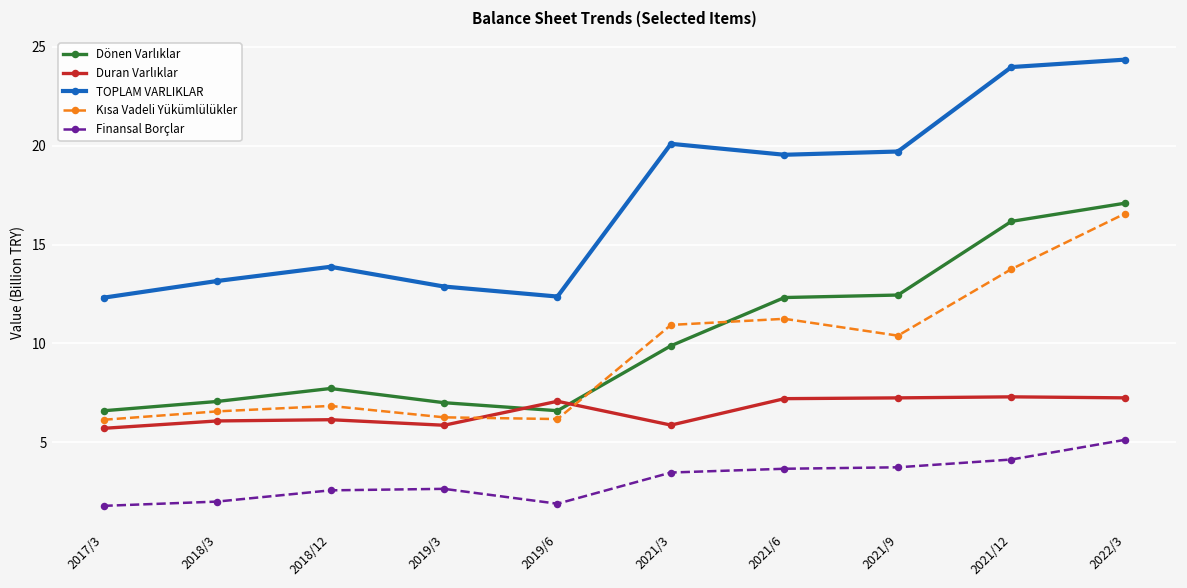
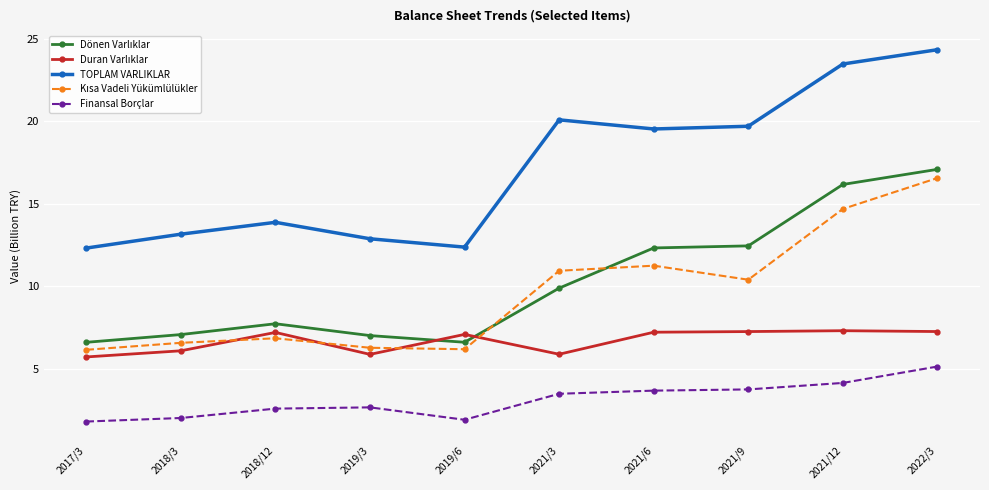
Duran Varlıklar, 2018/12: 6.1 -> 7.2
TOPLAM VARLIKLAR, 2021/12: 24.0 -> 23.5
Kısa Vadeli Yükümlülükler, 2021/12: 13.8 -> 14.7
